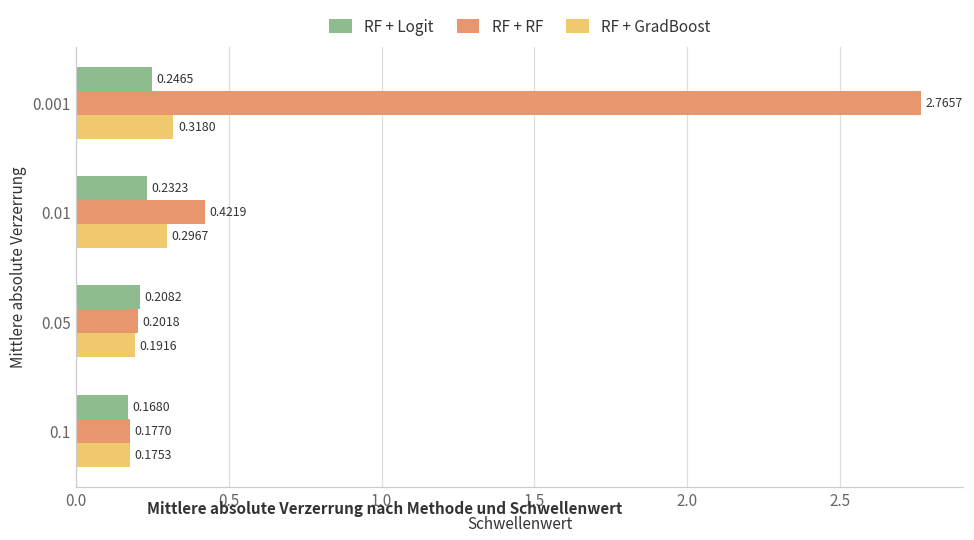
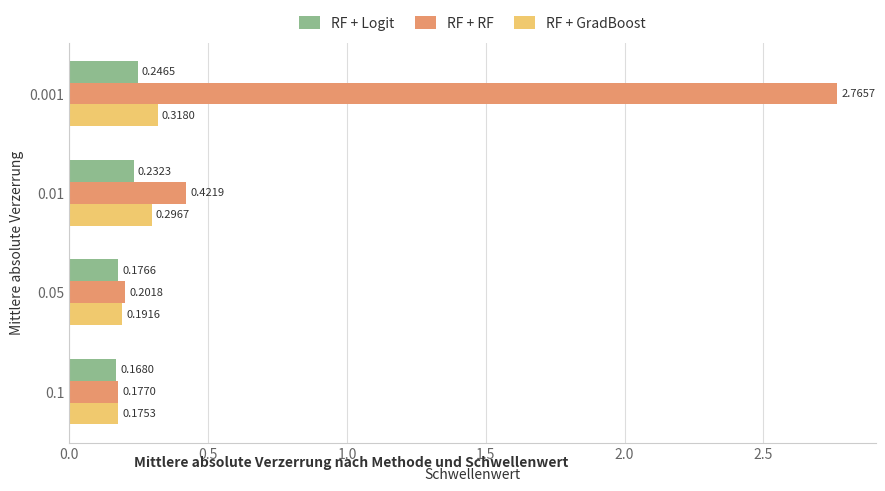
RF + Logit, 0.05: 0.2082 -> 0.1766
